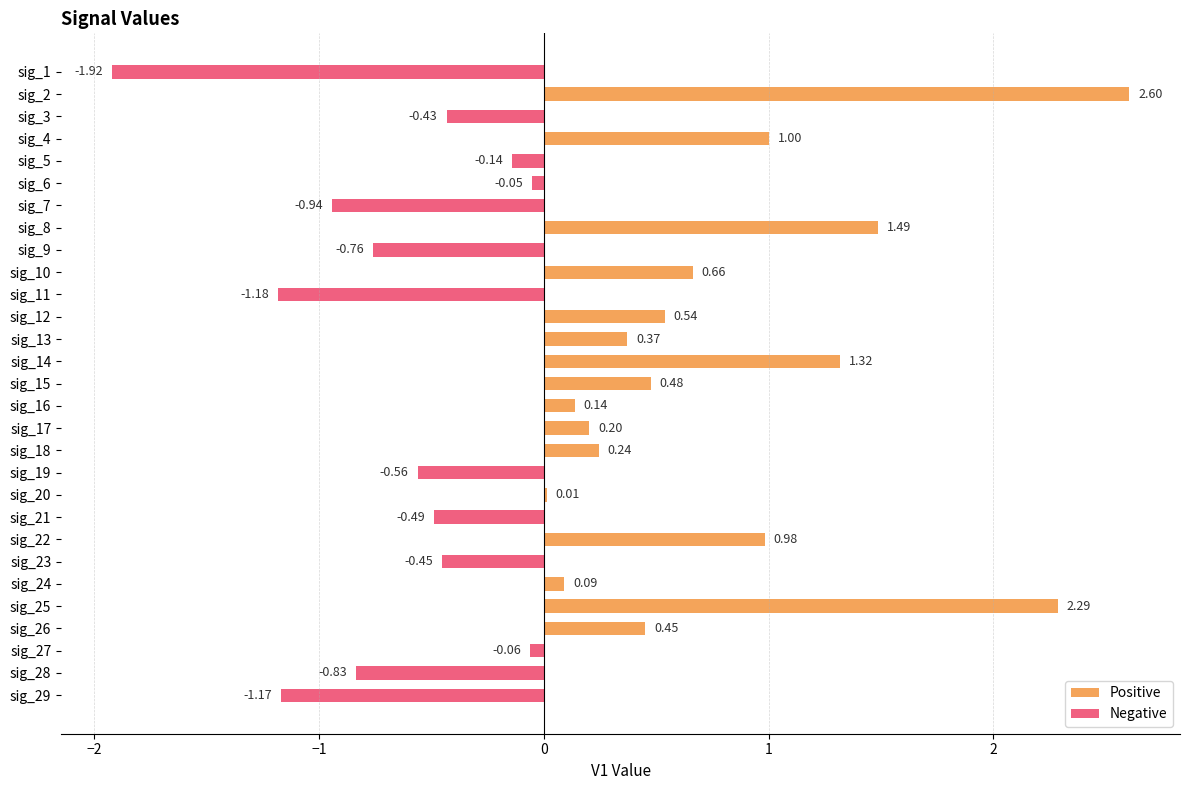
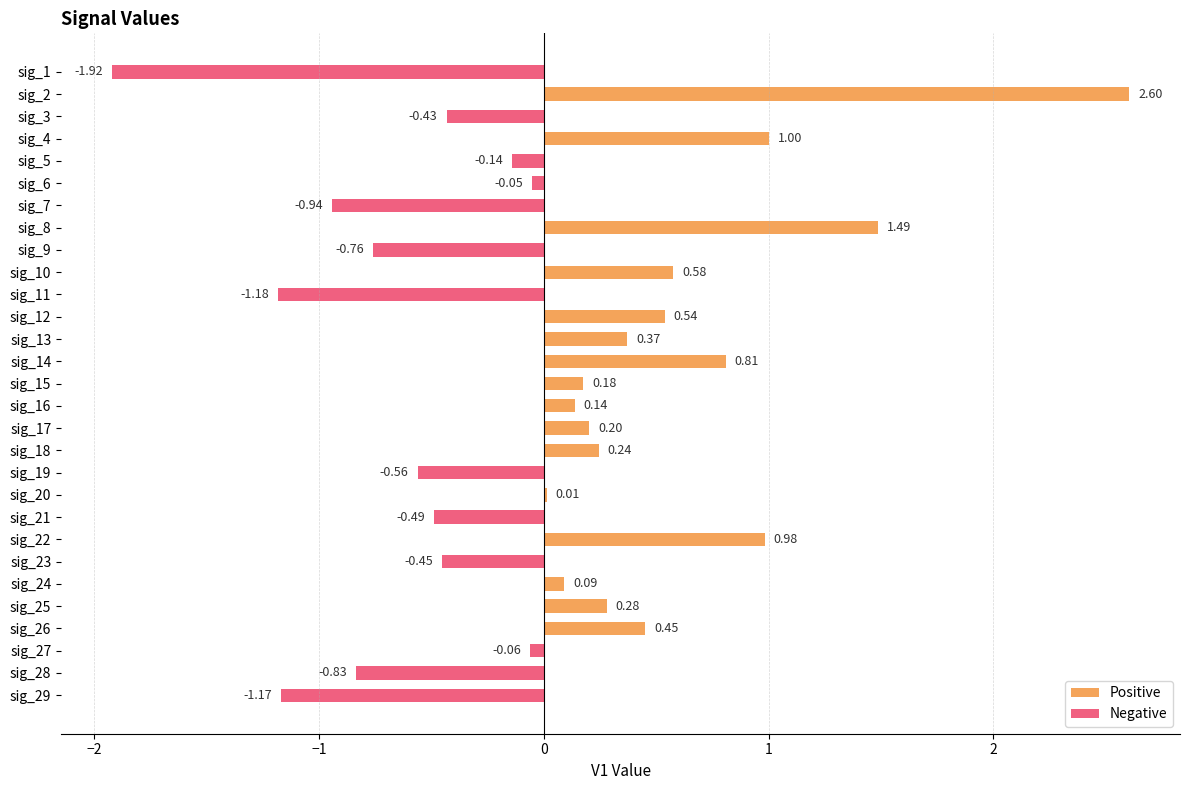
Positive, sig_10: 0.66 -> 0.58
Positive, sig_14: 1.32 -> 0.81
Positive, sig_15: 0.48 -> 0.18
Positive, sig_25: 2.29 -> 0.28
